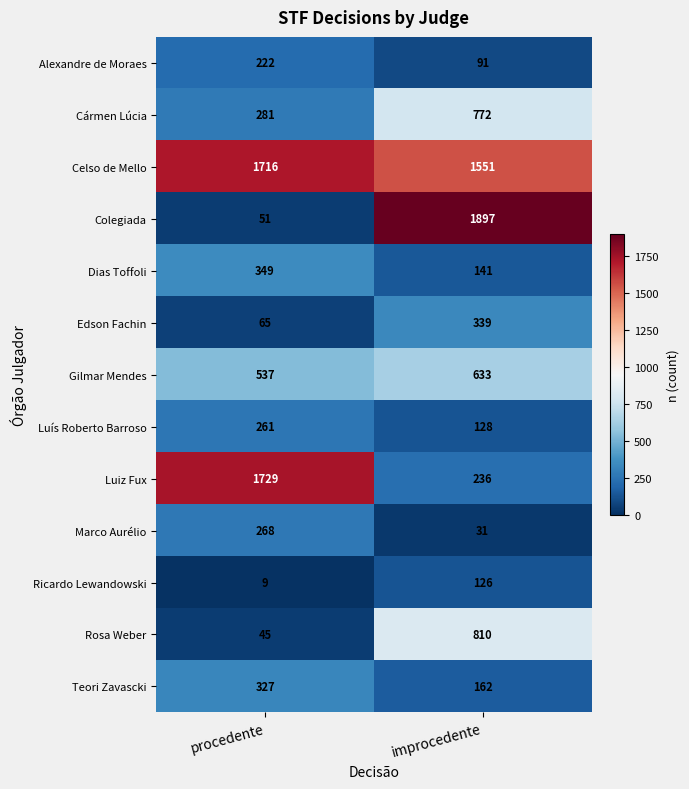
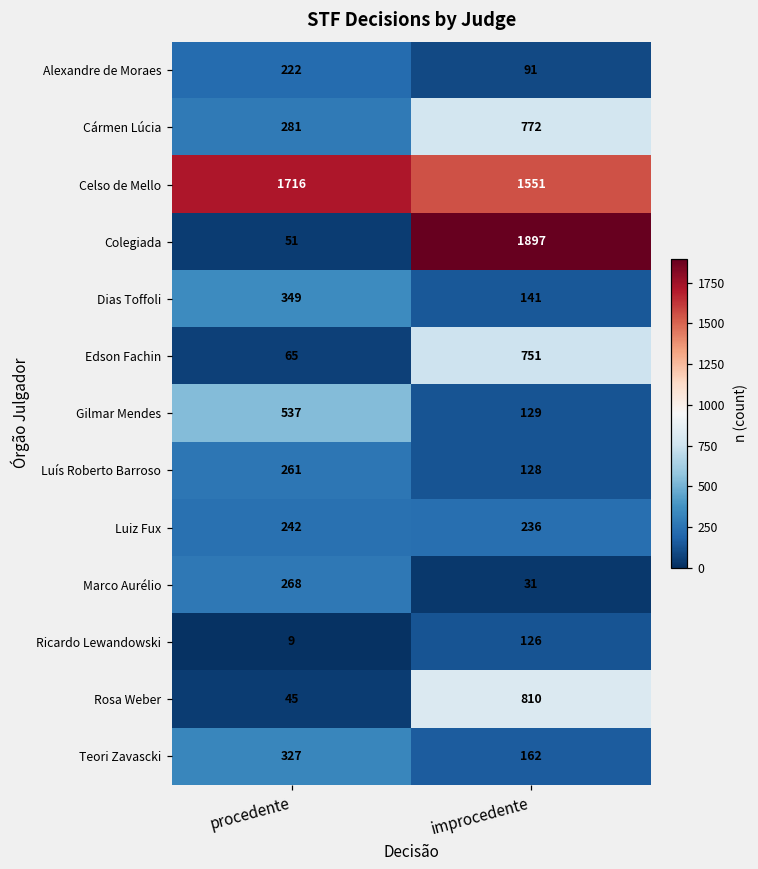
Edson Fachin, improcedente: 339 -> 751
Gilmar Mendes, improcedente: 633 -> 129
Luiz Fux, procedente: 1729 -> 242
